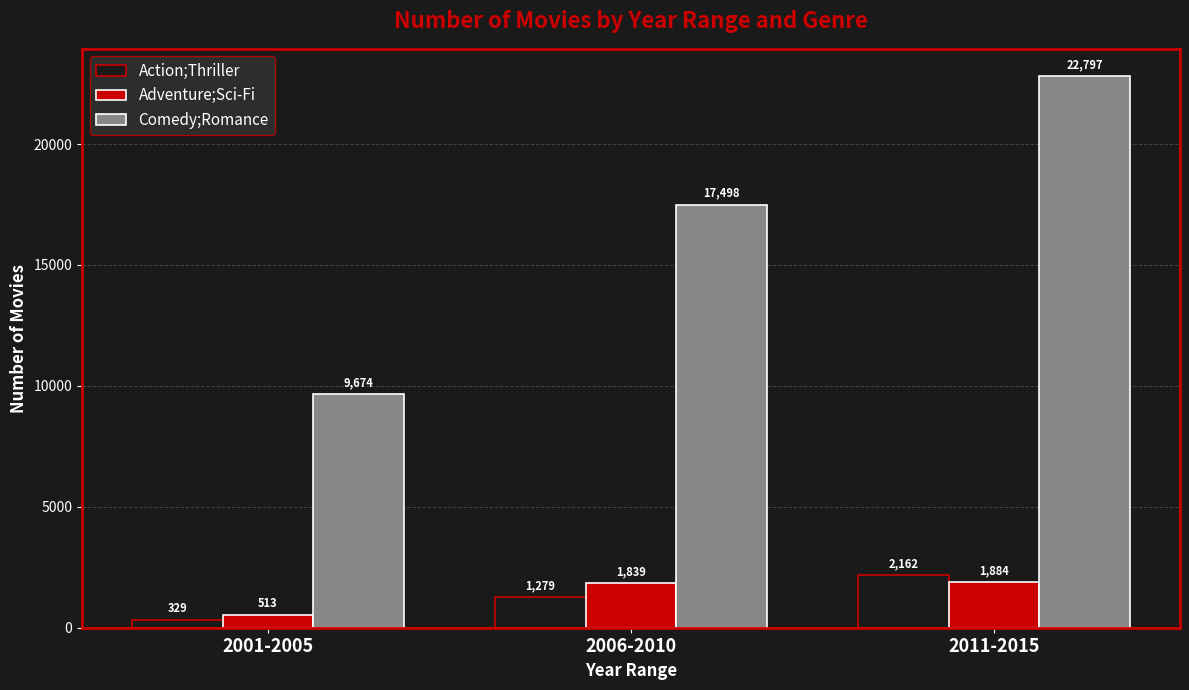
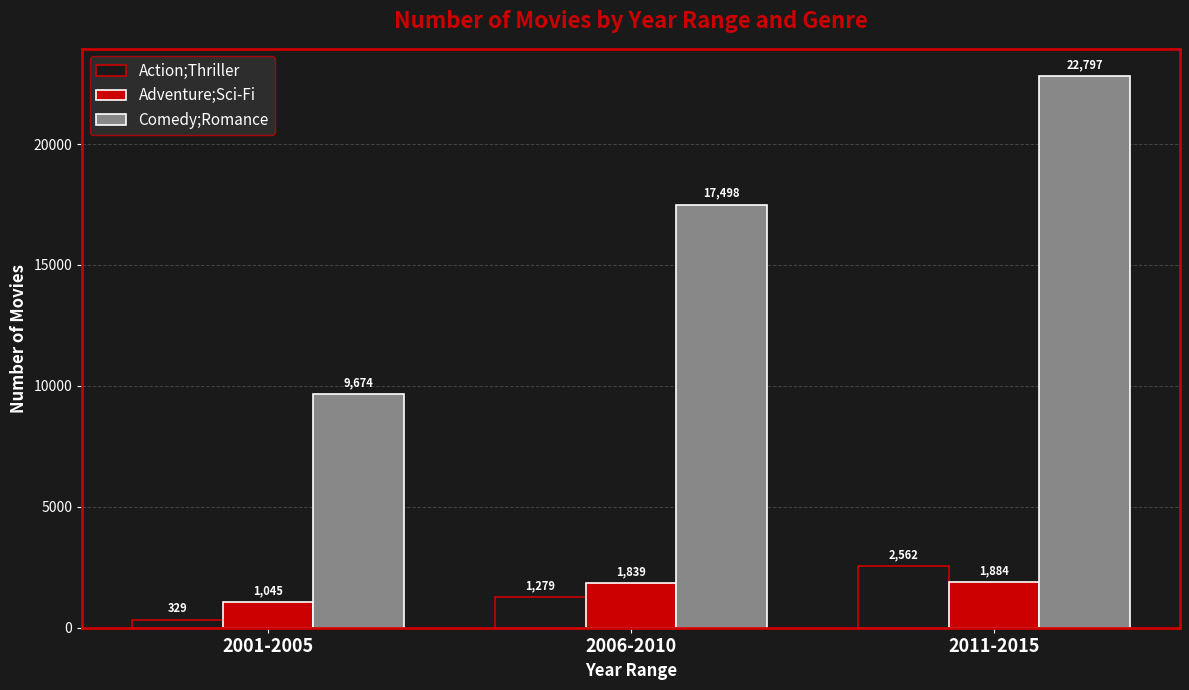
Adventure;Sci-Fi, 2001-2005: 513 -> 1,045
Action;Thriller, 2011-2015: 2,162 -> 2,562
